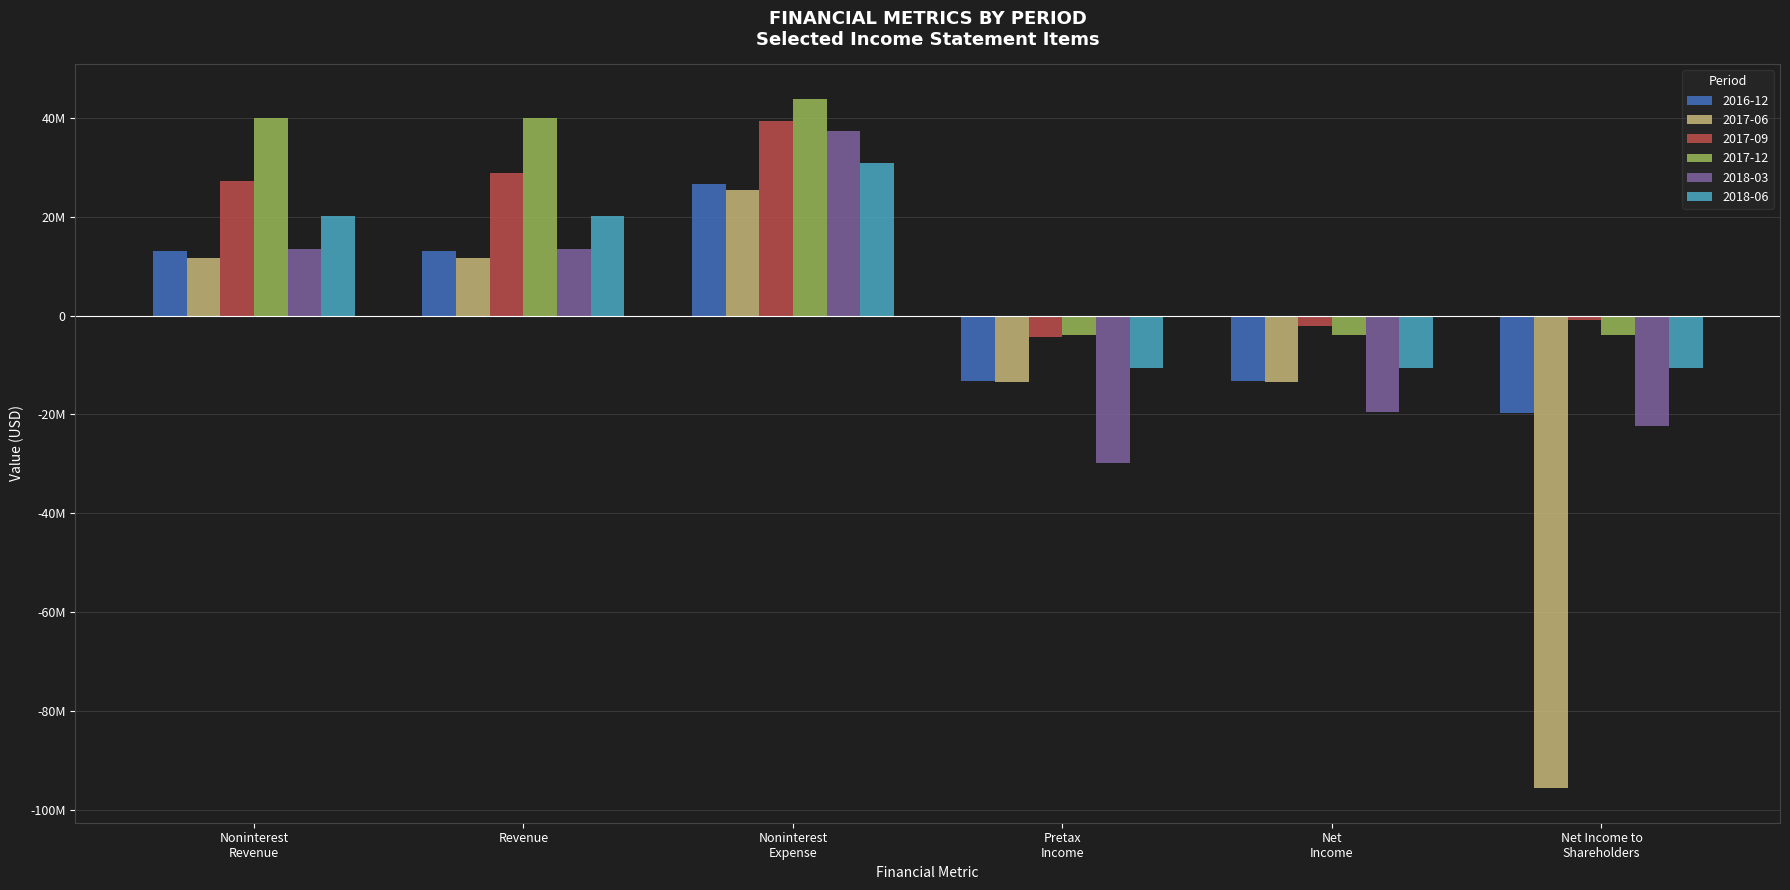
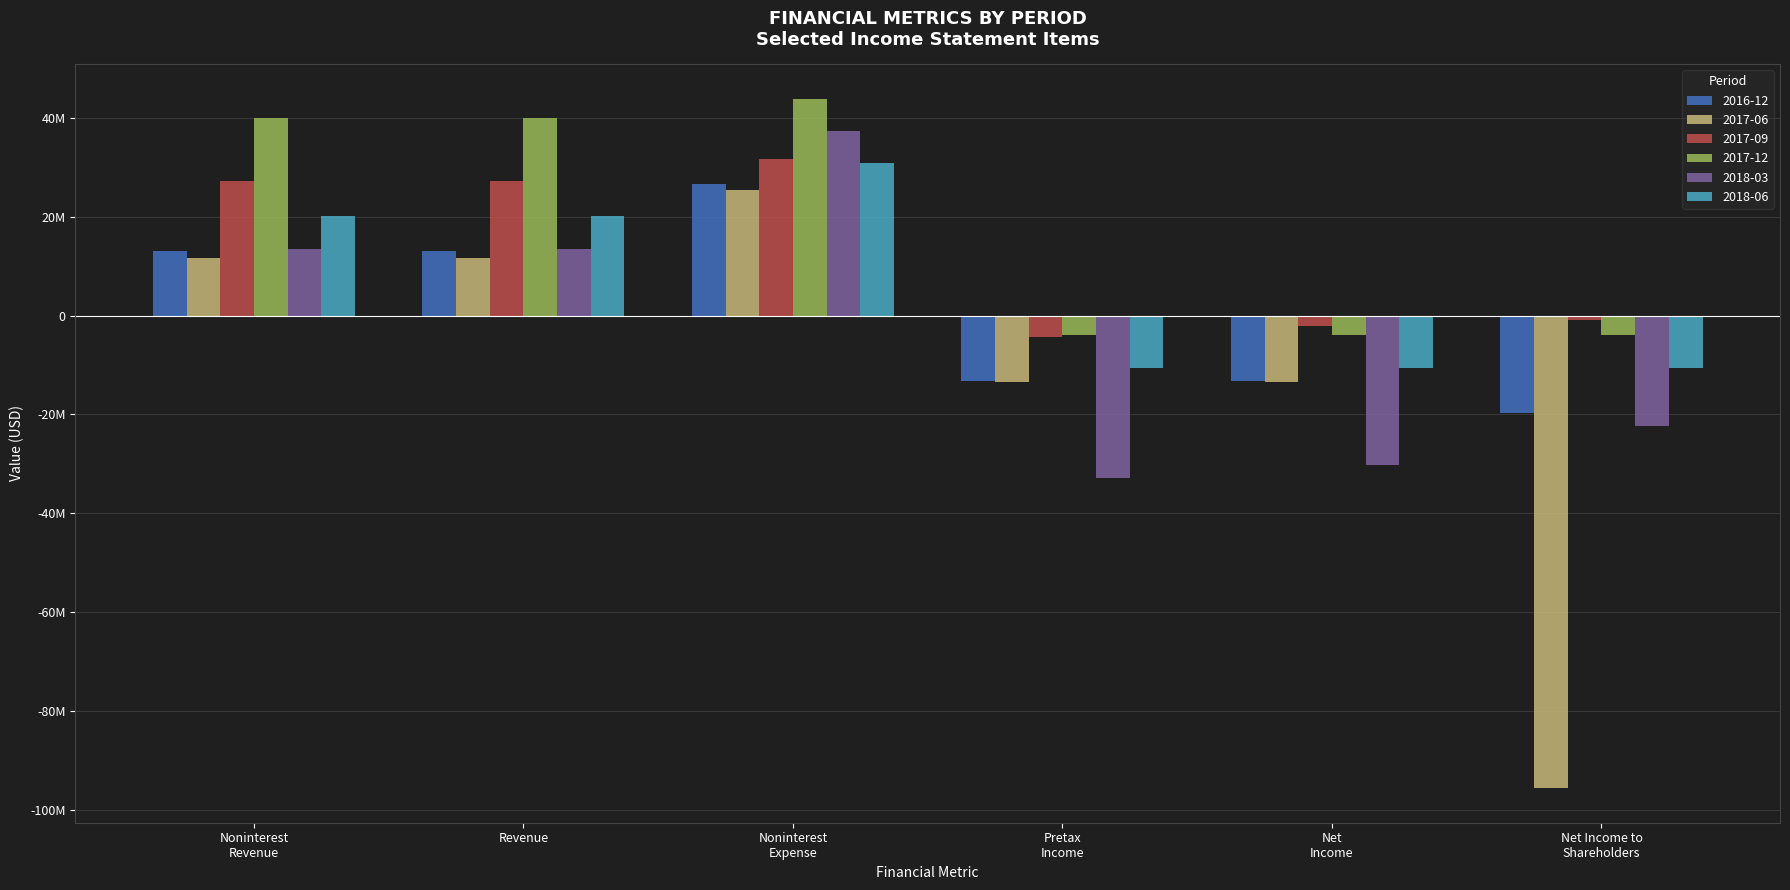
2017-09, Revenue: 29000000 -> 27000000
2017-09, Noninterest Expense: 39000000 -> 32000000
2018-03, Pretax Income: -30000000 -> -33000000
2018-03, Net Income: -19000000 -> -30000000
